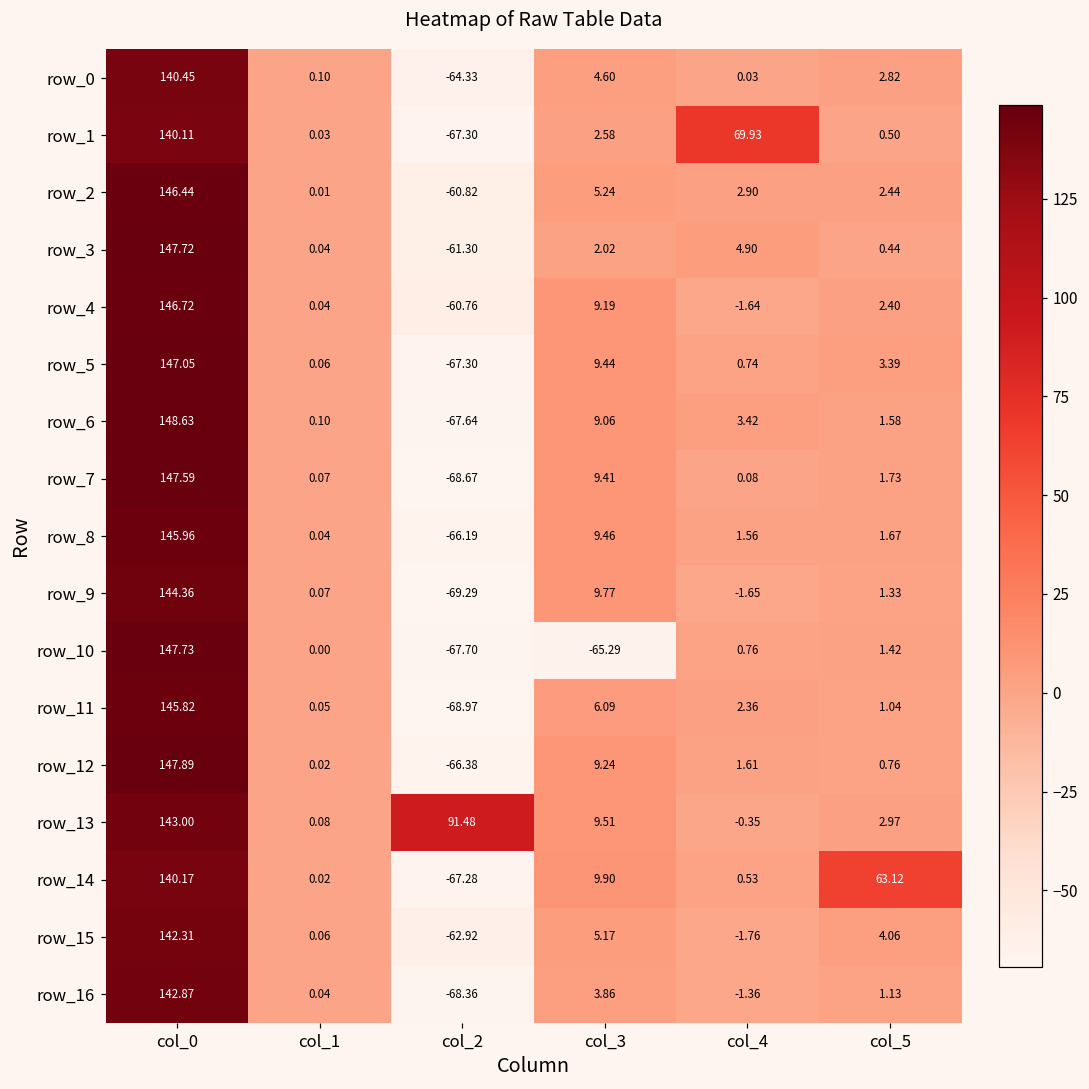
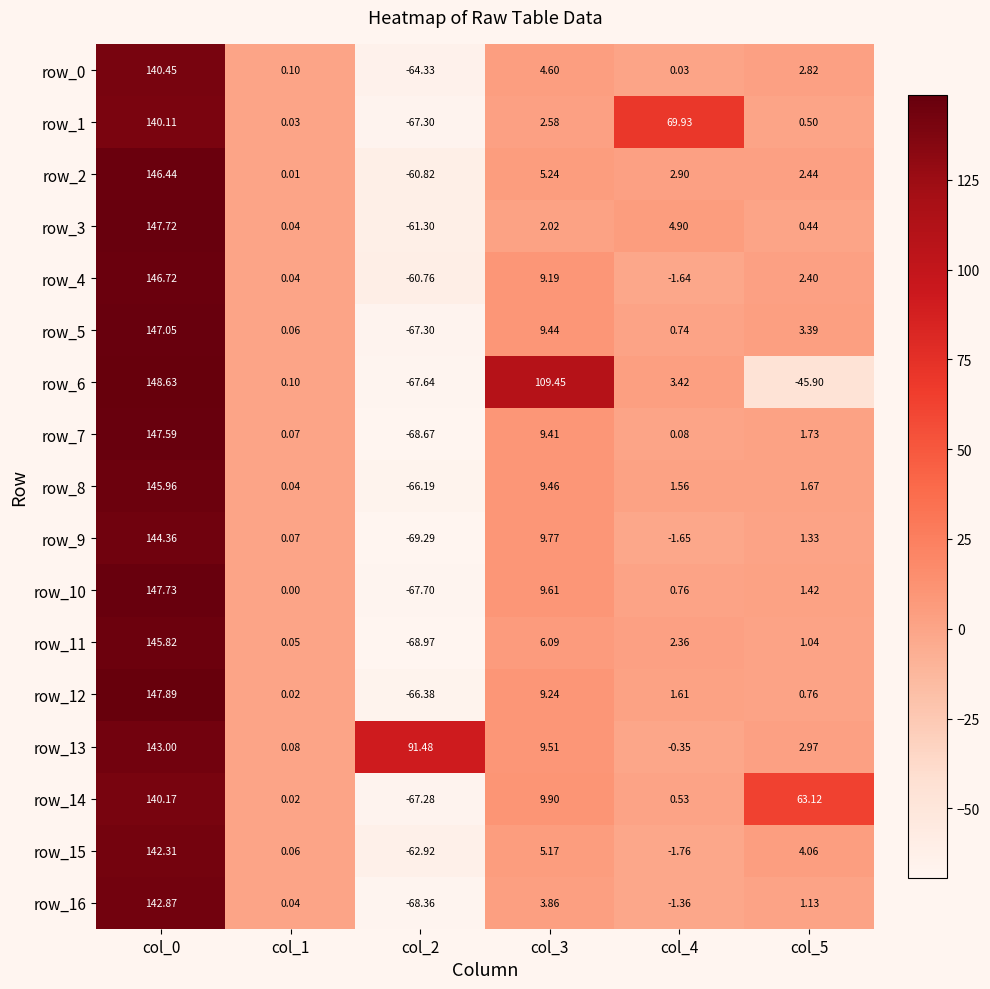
row_6, col_3: 9.06 -> 109.45
row_6, col_5: 1.58 -> -45.90
row_10, col_3: -65.29 -> 9.61
